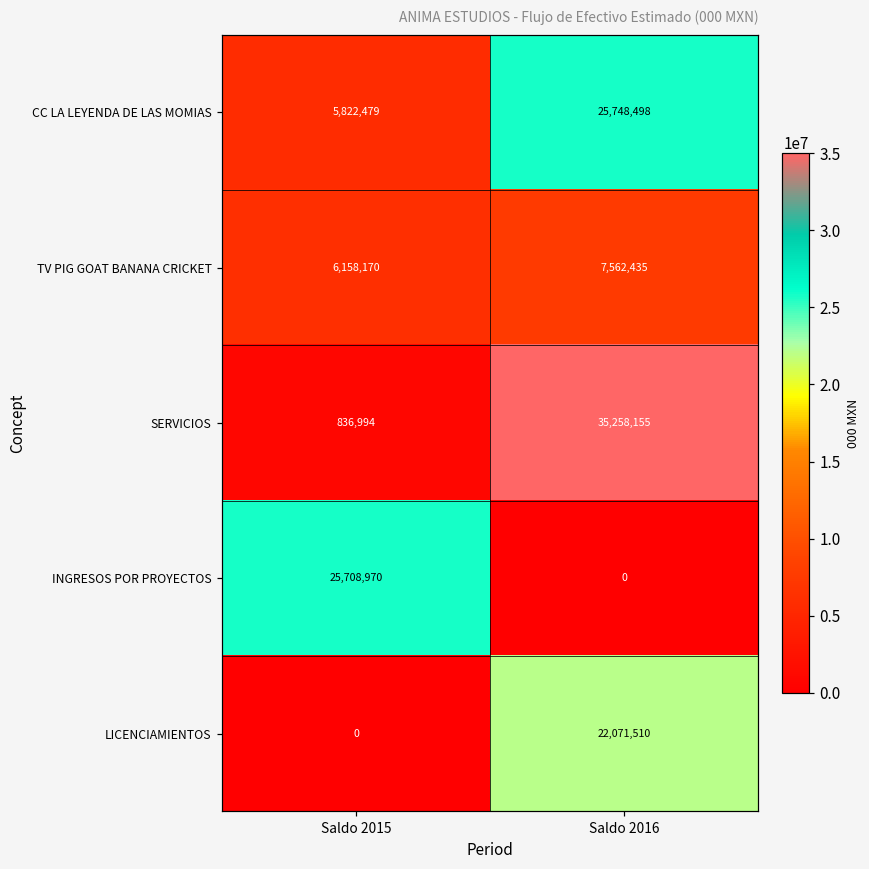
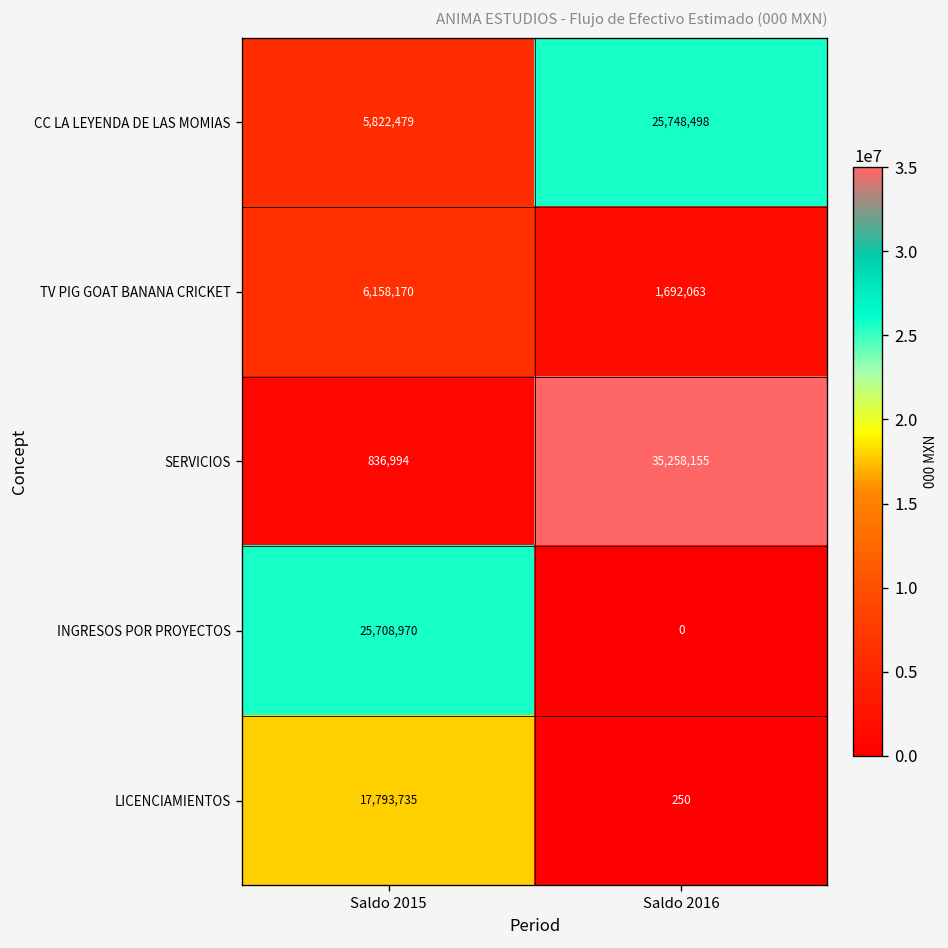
TV PIG GOAT BANANA CRICKET, Saldo 2016: 7,562,435 -> 1,692,063
LICENCIAMIENTOS, Saldo 2015: 0 -> 17,793,735
LICENCIAMIENTOS, Saldo 2016: 22,071,510 -> 250
